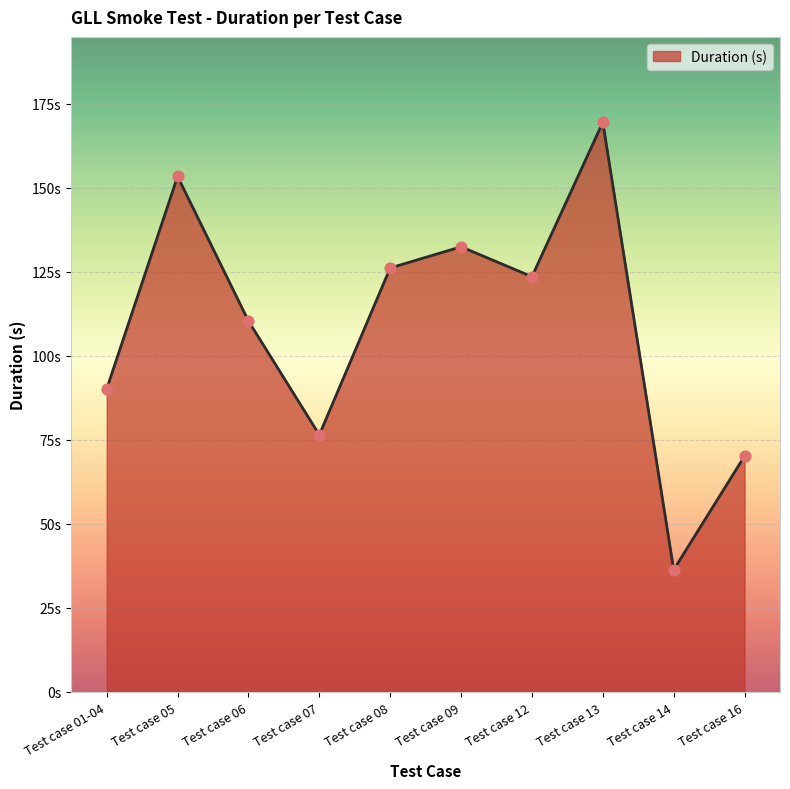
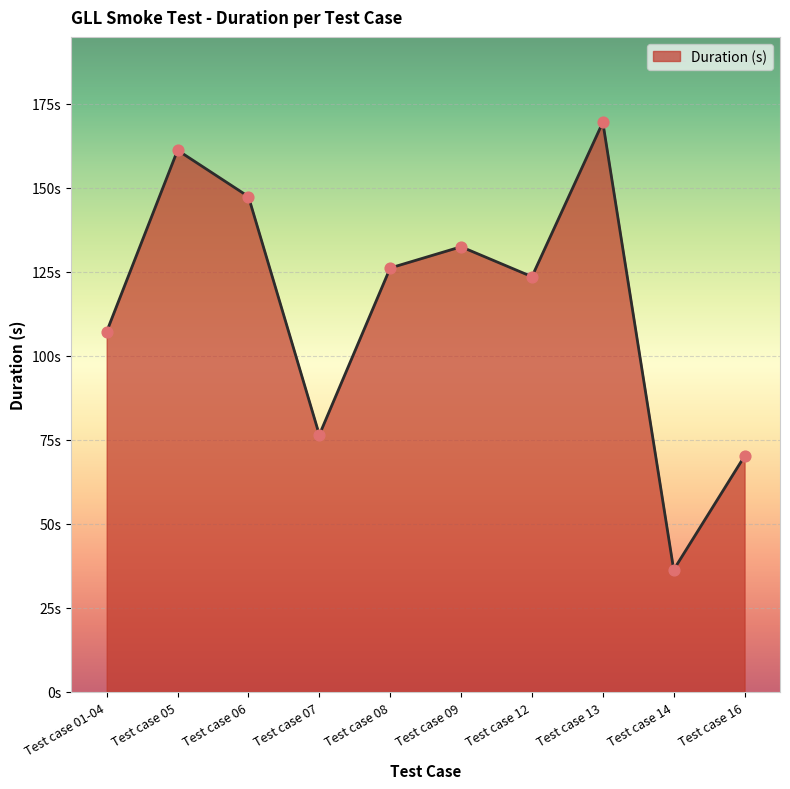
Test case 01-04: 90s -> 107s
Test case 05: 153s -> 161s
Test case 06: 110s -> 147s
